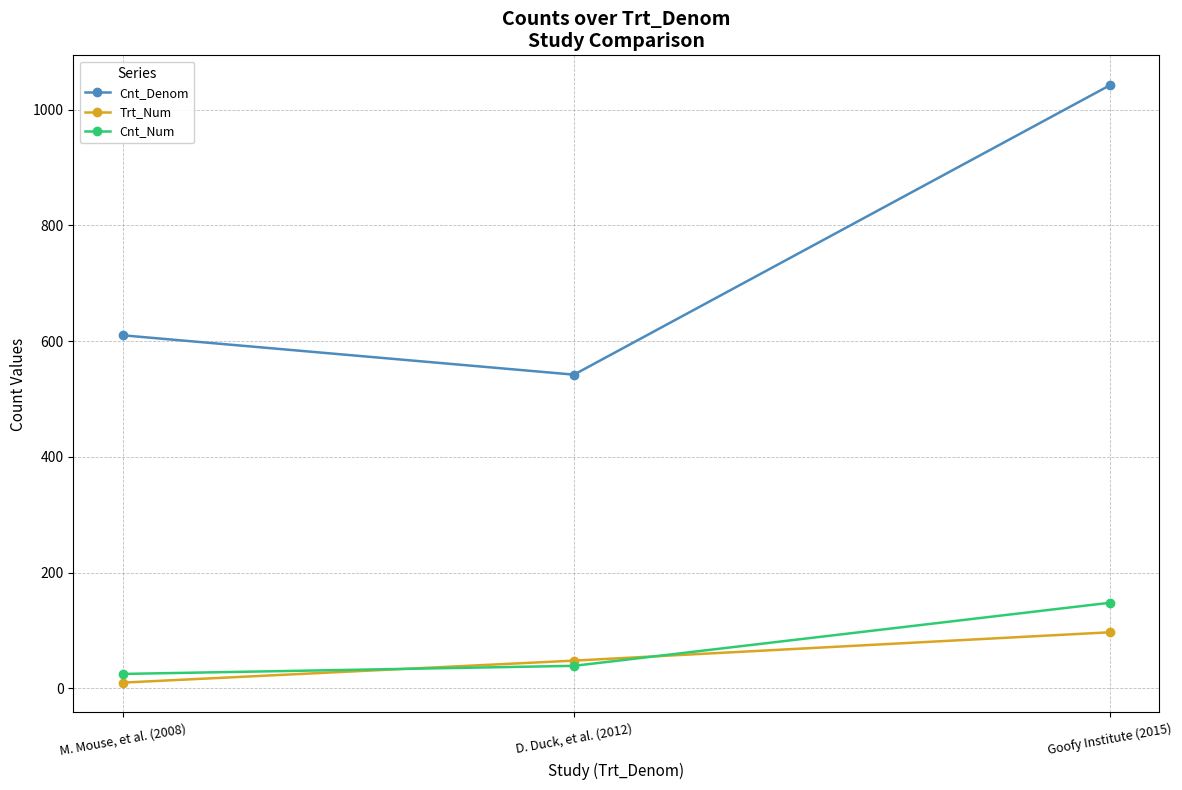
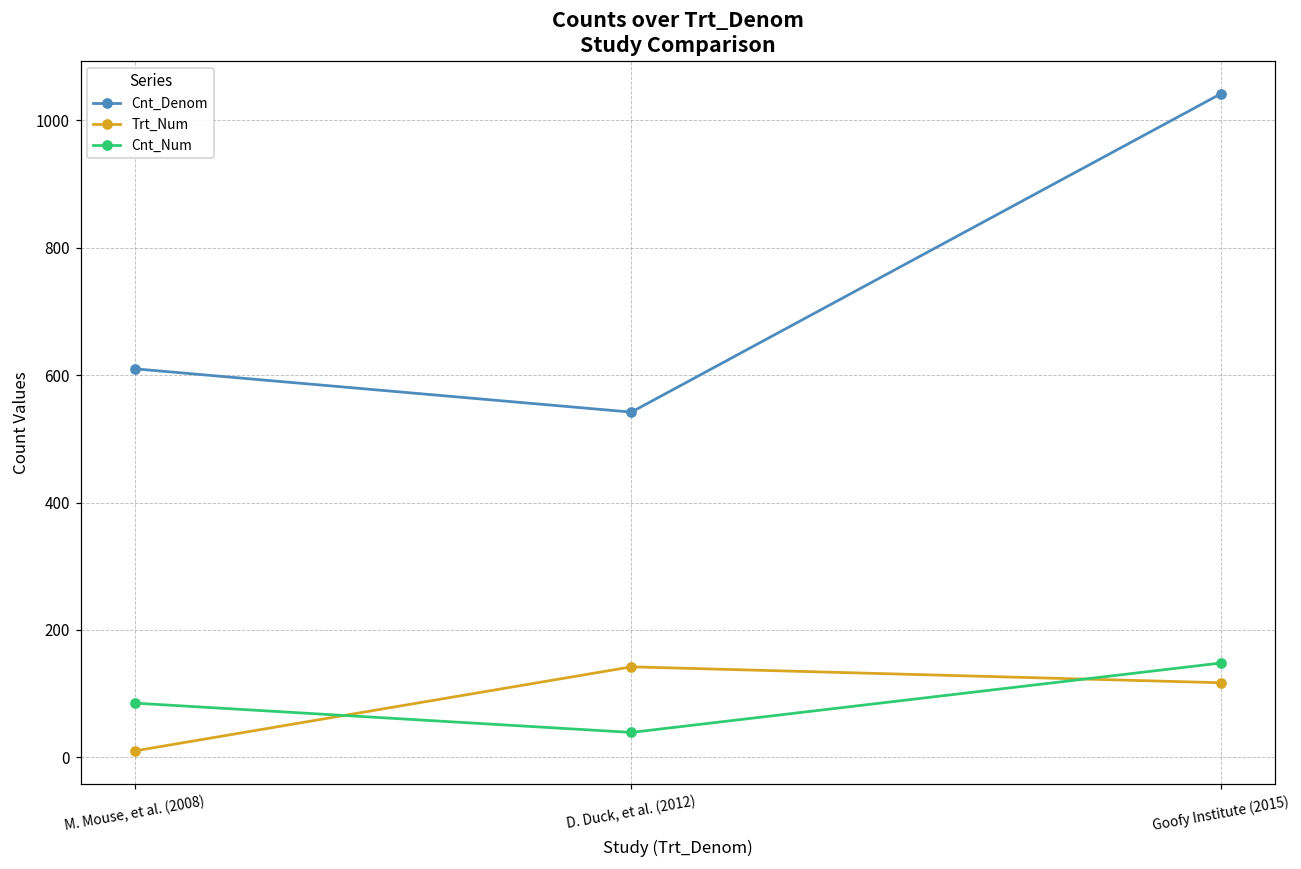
Cnt_Num, M. Mouse, et al. (2008): 30 -> 90
Trt_Num, D. Duck, et al. (2012): 50 -> 140
Trt_Num, Goofy Institute (2015): 100 -> 120
